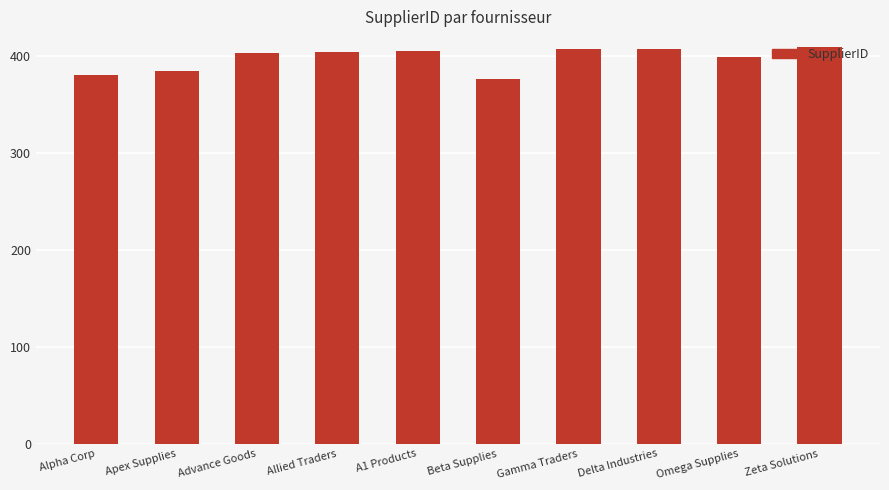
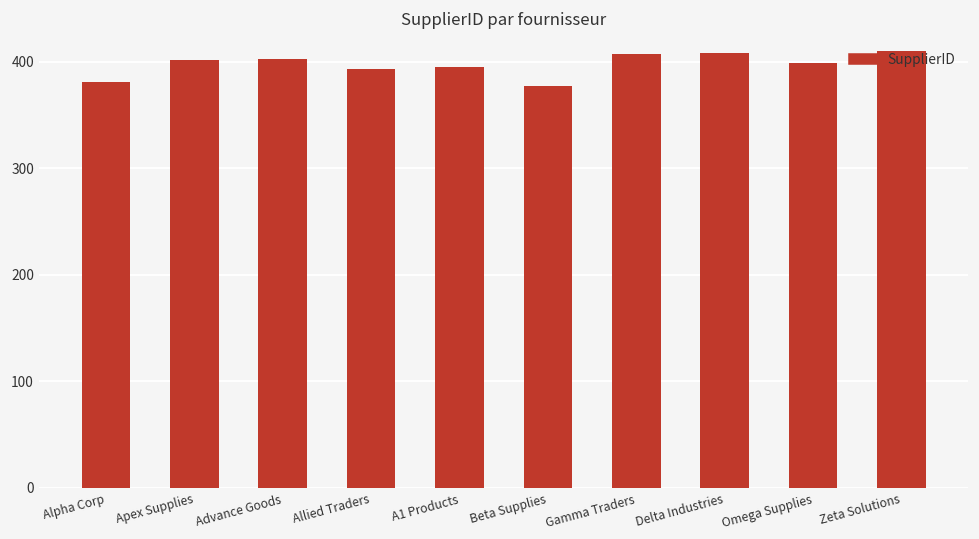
Apex Supplies: 390 -> 400
Allied Traders: 400 -> 390
A1 Products: 410 -> 400
